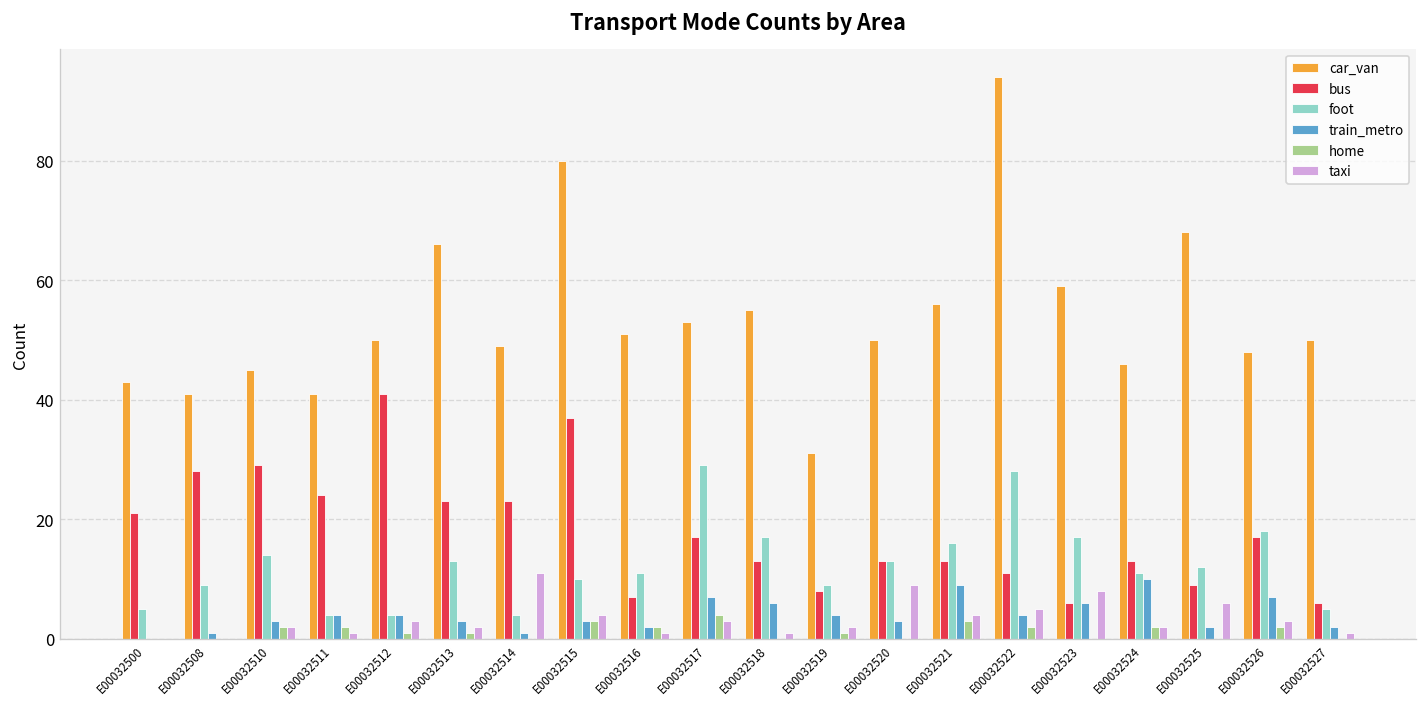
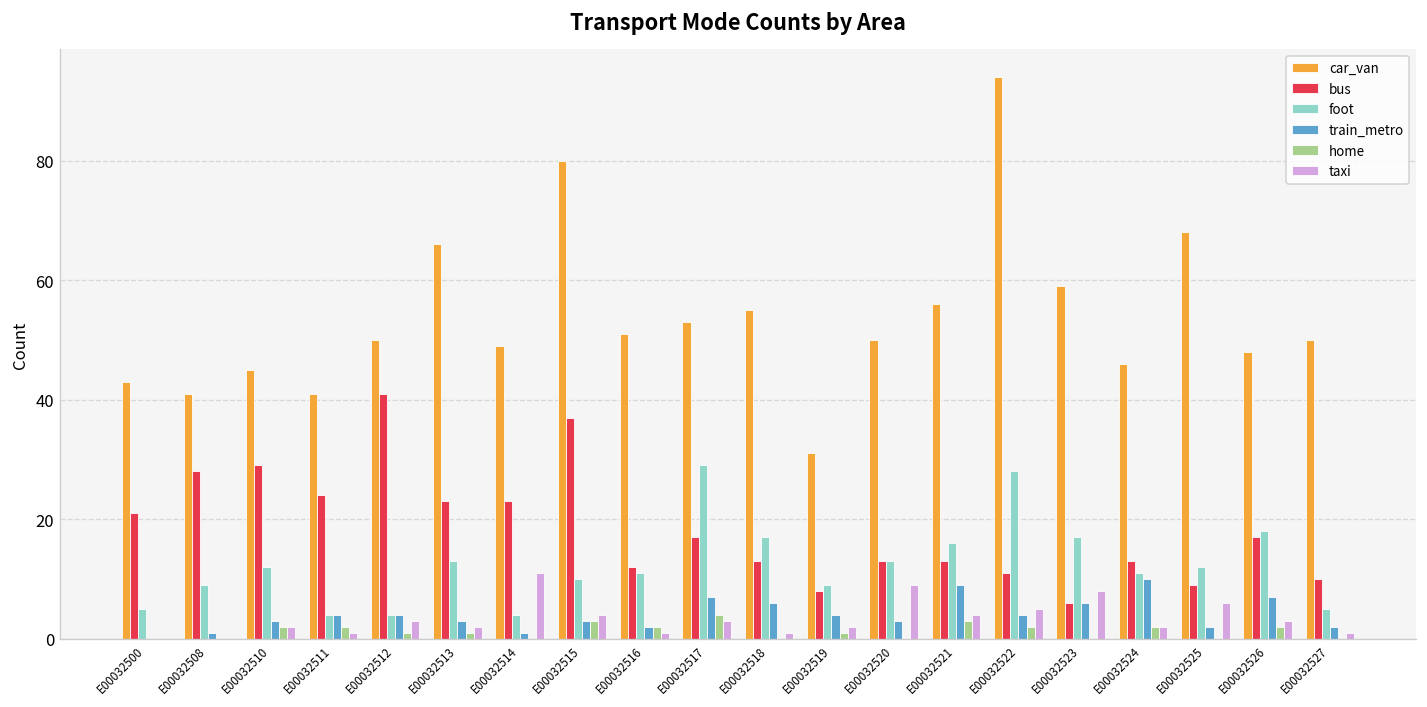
foot, E00032510: 14 -> 12
bus, E00032516: 7 -> 12
bus, E00032527: 6 -> 10
